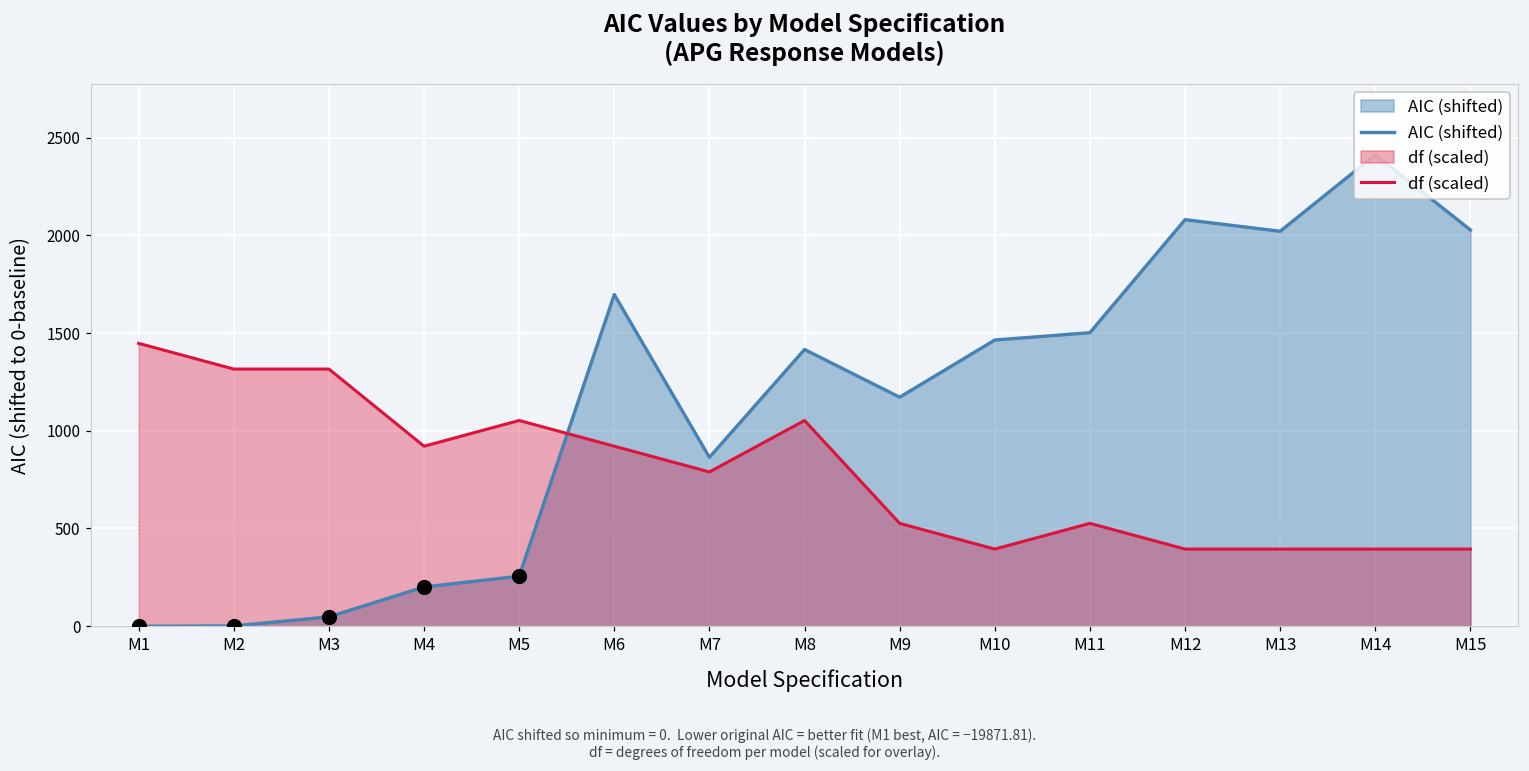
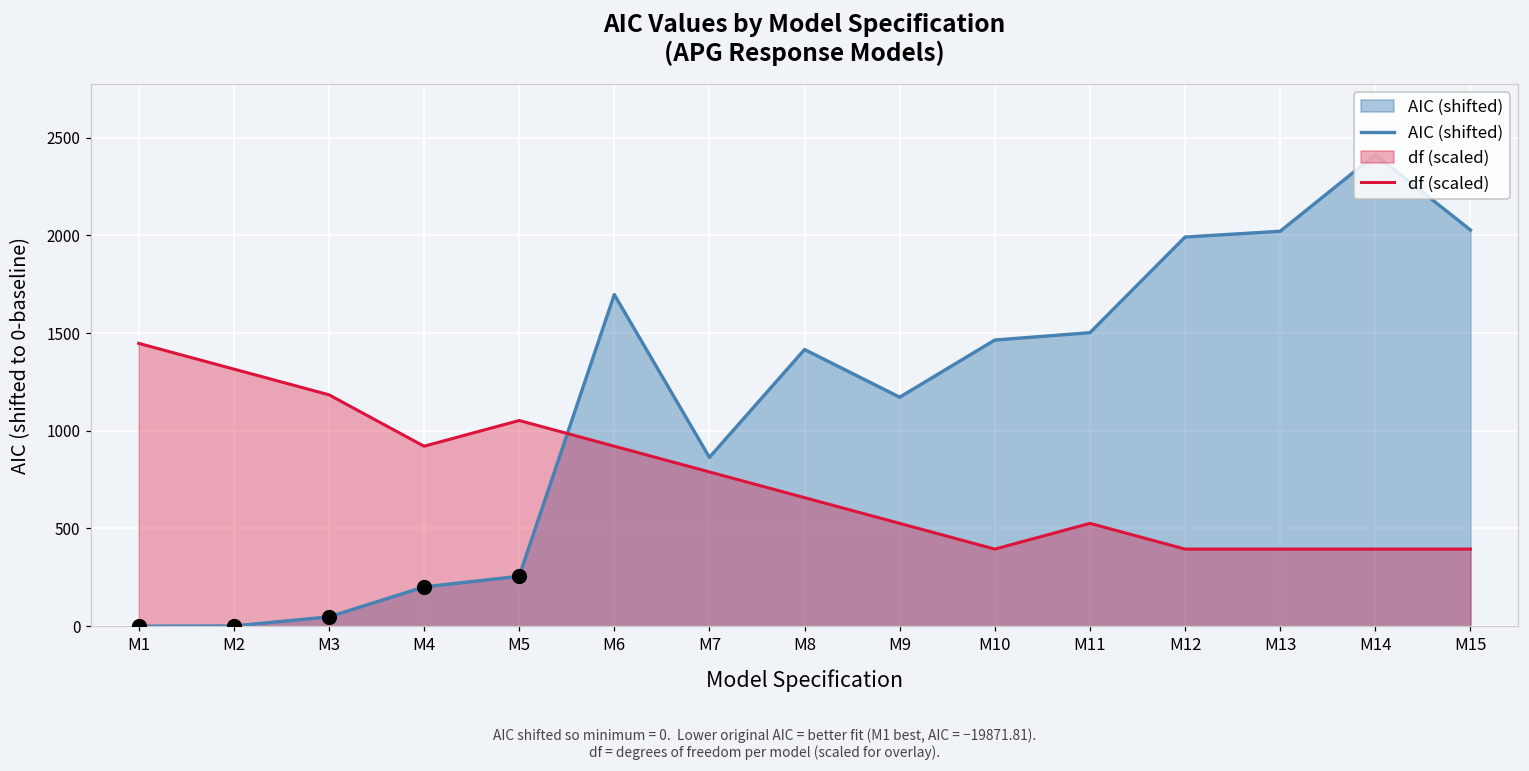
df (scaled), M3: 1320 -> 1180
df (scaled), M8: 1050 -> 660
AIC (shifted), M12: 2080 -> 1990
